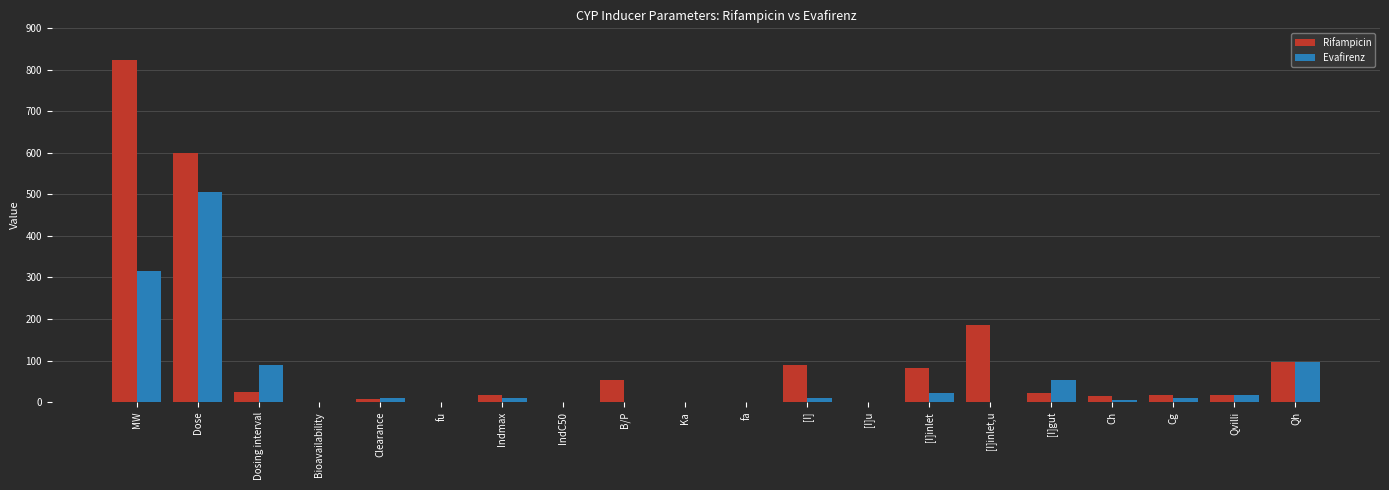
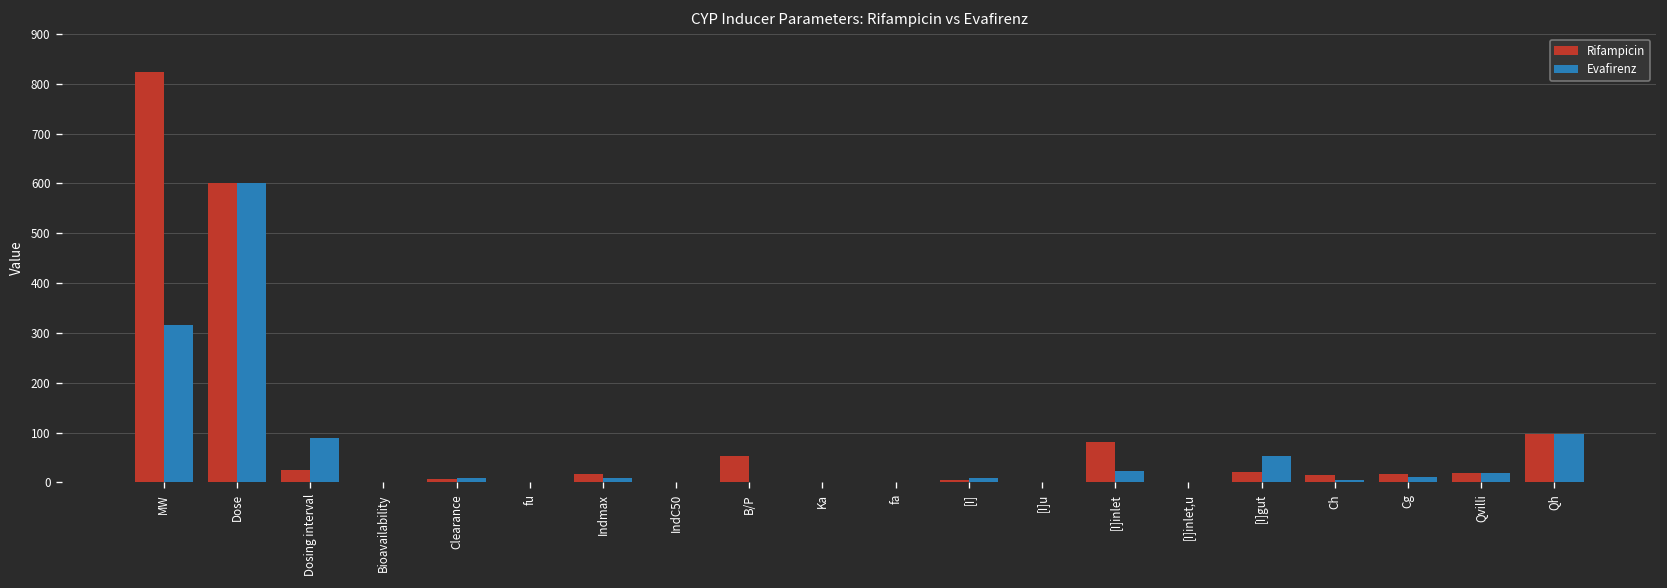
Evafirenz, Dose: 510 -> 600
Rifampicin, [I]: 90 -> 0
Rifampicin, [I]inlet,u: 190 -> 0
